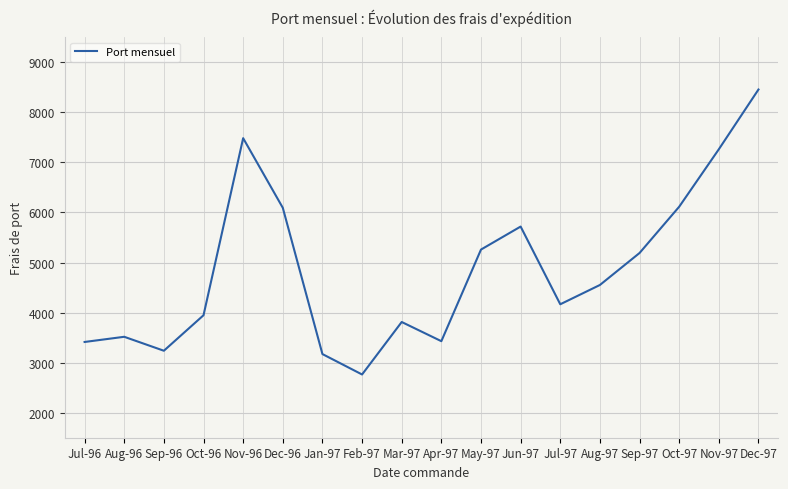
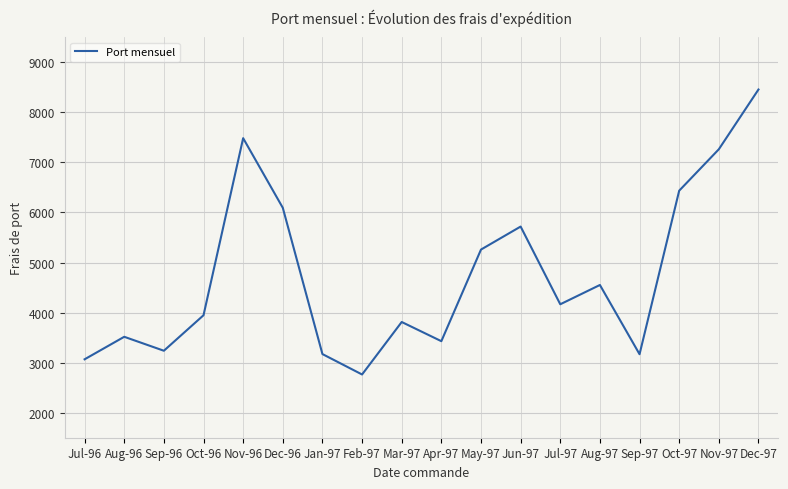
Jul-96: 3400 -> 3100
Sep-97: 5200 -> 3200
Oct-97: 6100 -> 6400
